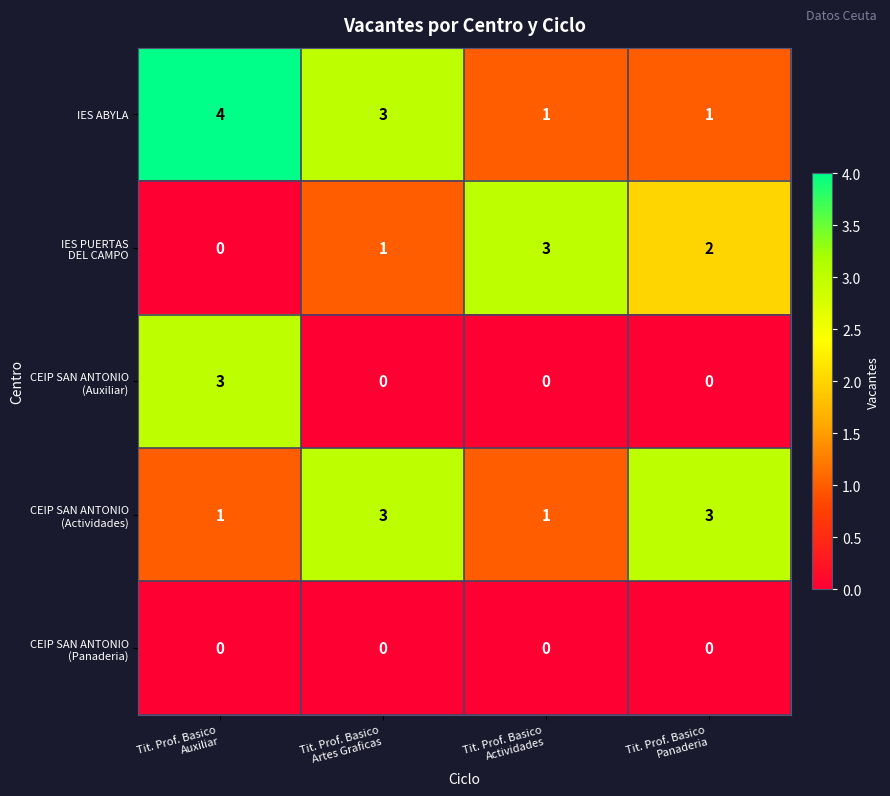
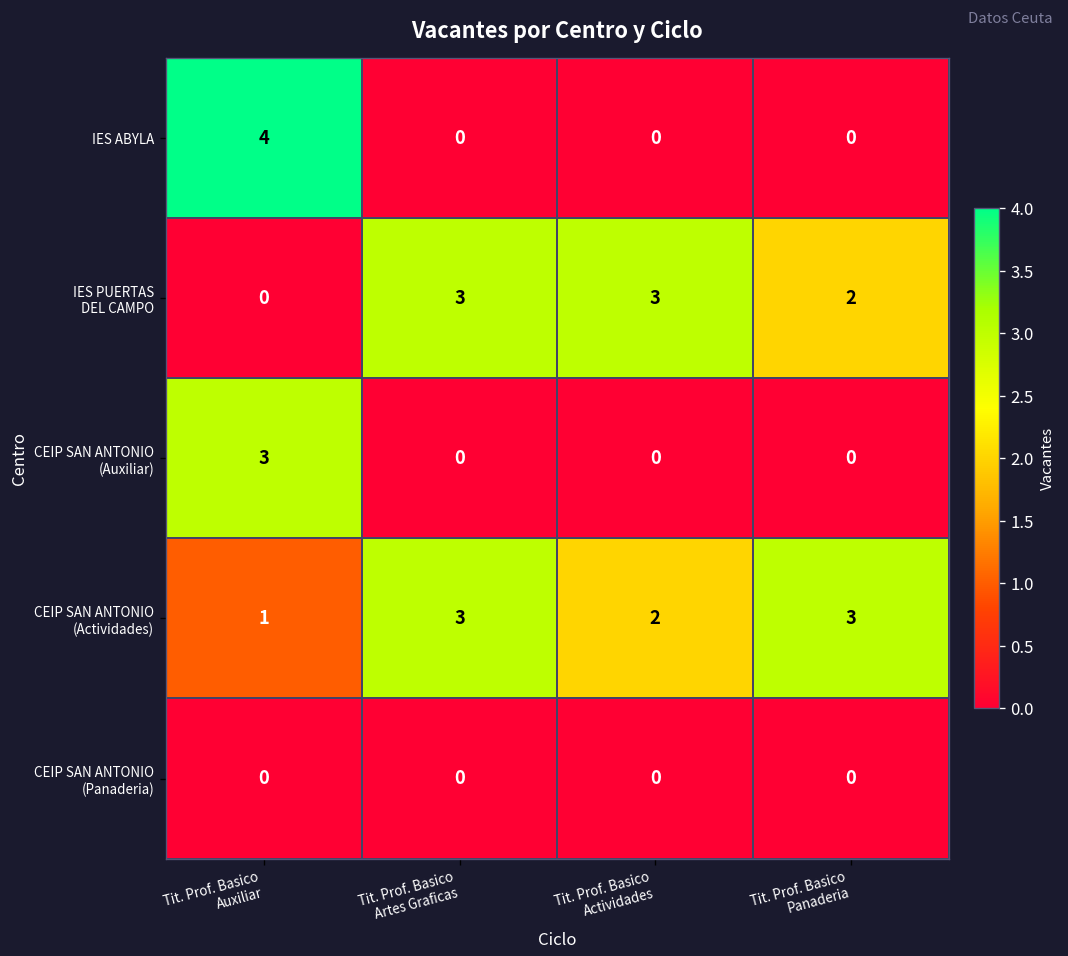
IES ABYLA, Tit. Prof. Basico Artes Graficas: 3 -> 0
IES ABYLA, Tit. Prof. Basico Actividades: 1 -> 0
IES ABYLA, Tit. Prof. Basico Panaderia: 1 -> 0
IES PUERTAS DEL CAMPO, Tit. Prof. Basico Artes Graficas: 1 -> 3
CEIP SAN ANTONIO (Actividades), Tit. Prof. Basico Actividades: 1 -> 2
